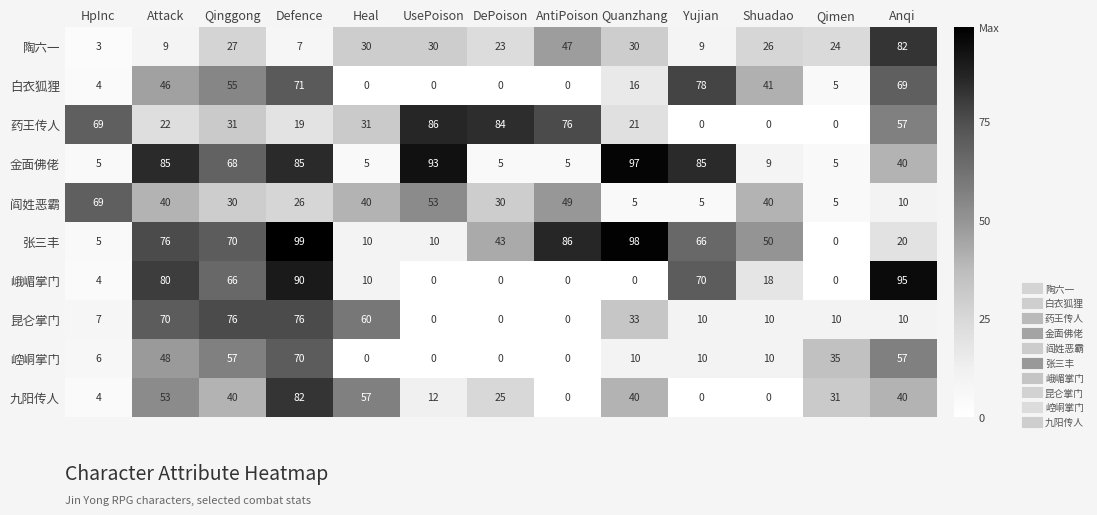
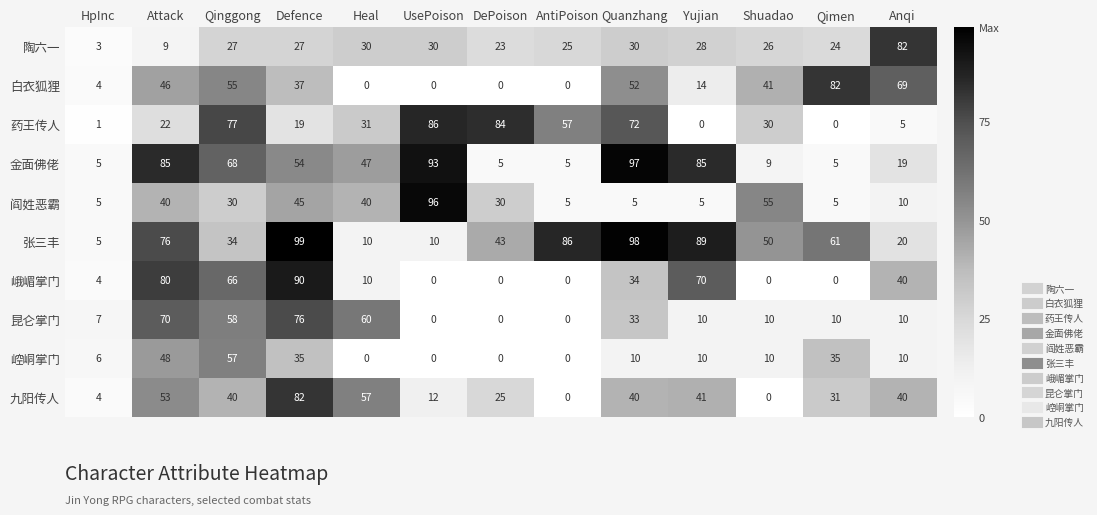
陶六一, Defence: 7 -> 27
陶六一, AntiPoison: 47 -> 25
陶六一, Yujian: 9 -> 28
白衣狐狸, Defence: 71 -> 37
白衣狐狸, Quanzhang: 16 -> 52
白衣狐狸, Yujian: 78 -> 14
白衣狐狸, Qimen: 5 -> 82
药王传人, HpInc: 69 -> 1
药王传人, Qinggong: 31 -> 77
药王传人, AntiPoison: 76 -> 57
药王传人, Quanzhang: 21 -> 72
药王传人, Shuadao: 0 -> 30
药王传人, Anqi: 57 -> 5
金面佛佬, Defence: 85 -> 54
金面佛佬, Heal: 5 -> 47
金面佛佬, Anqi: 40 -> 19
阎姓恶霸, HpInc: 69 -> 5
阎姓恶霸, Defence: 26 -> 45
阎姓恶霸, UsePoison: 53 -> 96
阎姓恶霸, AntiPoison: 49 -> 5
阎姓恶霸, Shuadao: 40 -> 55
张三丰, Qinggong: 70 -> 34
张三丰, Yujian: 66 -> 89
张三丰, Qimen: 0 -> 61
峨嵋掌门, Quanzhang: 0 -> 34
峨嵋掌门, Shuadao: 18 -> 0
峨嵋掌门, Anqi: 95 -> 40
昆仑掌门, Qinggong: 76 -> 58
崆峒掌门, Defence: 70 -> 35
崆峒掌门, Anqi: 57 -> 10
九阳传人, Yujian: 0 -> 41
